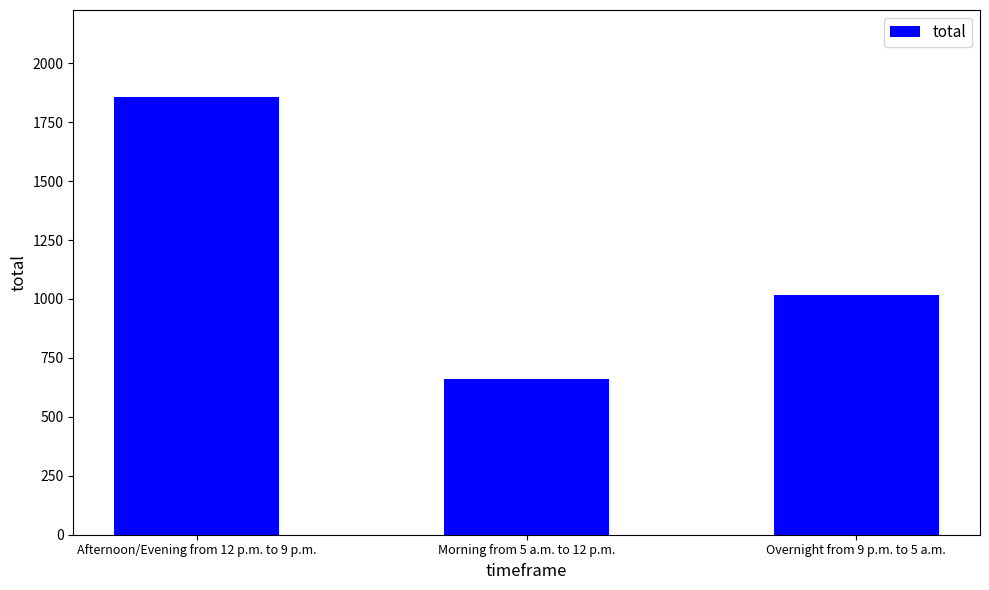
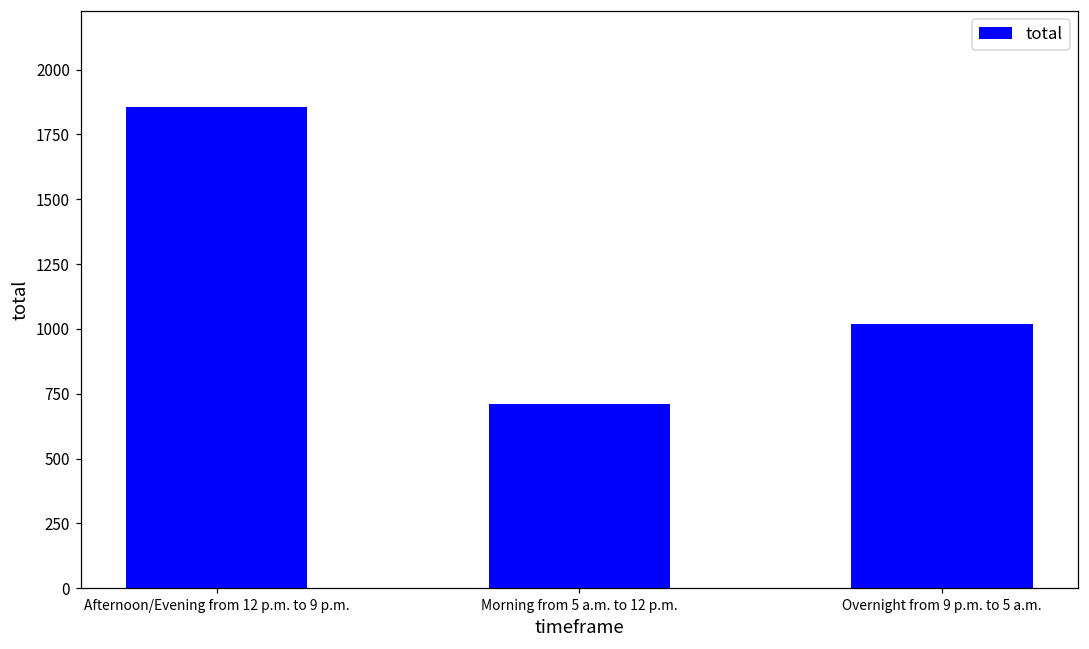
Morning from 5 a.m. to 12 p.m.: 660 -> 710
